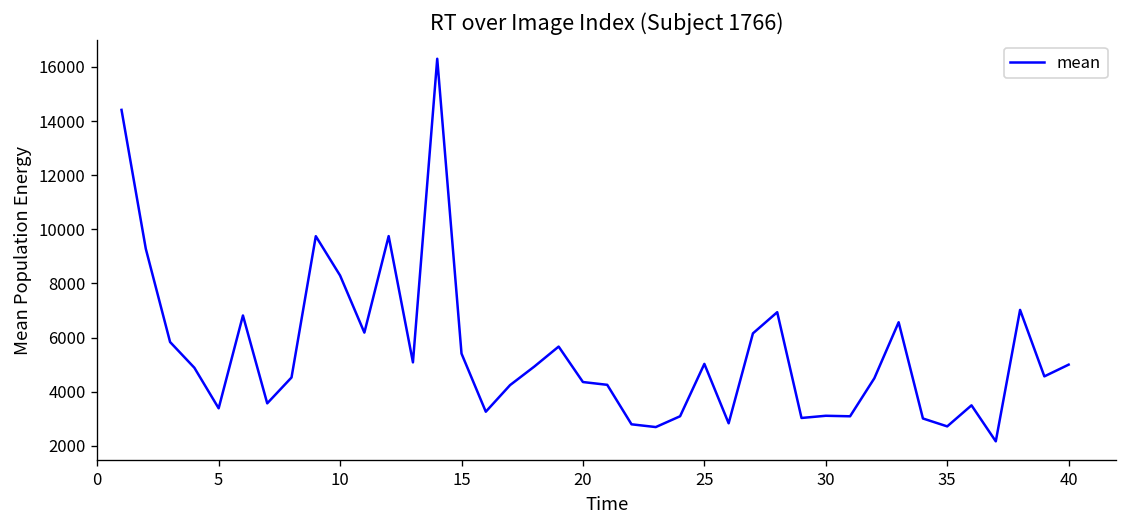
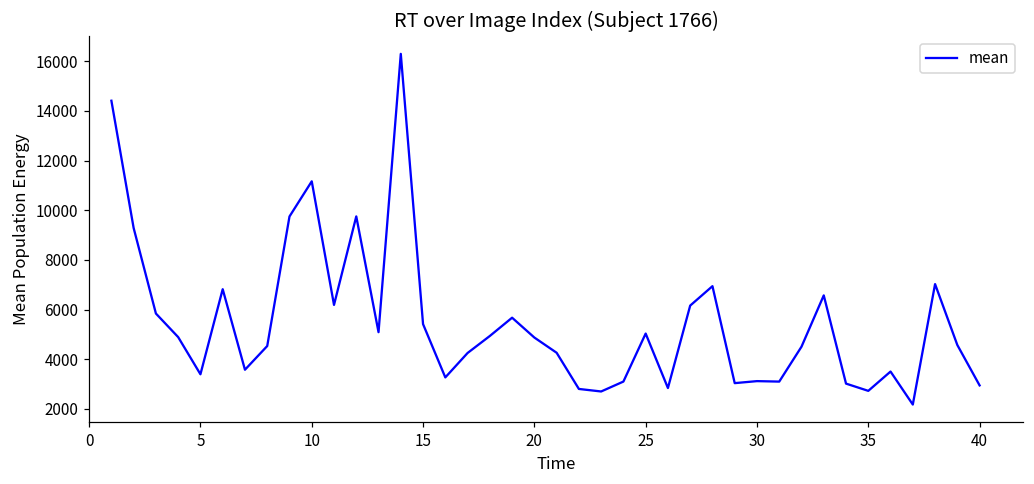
10: 8300 -> 11200
20: 4400 -> 4900
40: 5000 -> 2900
